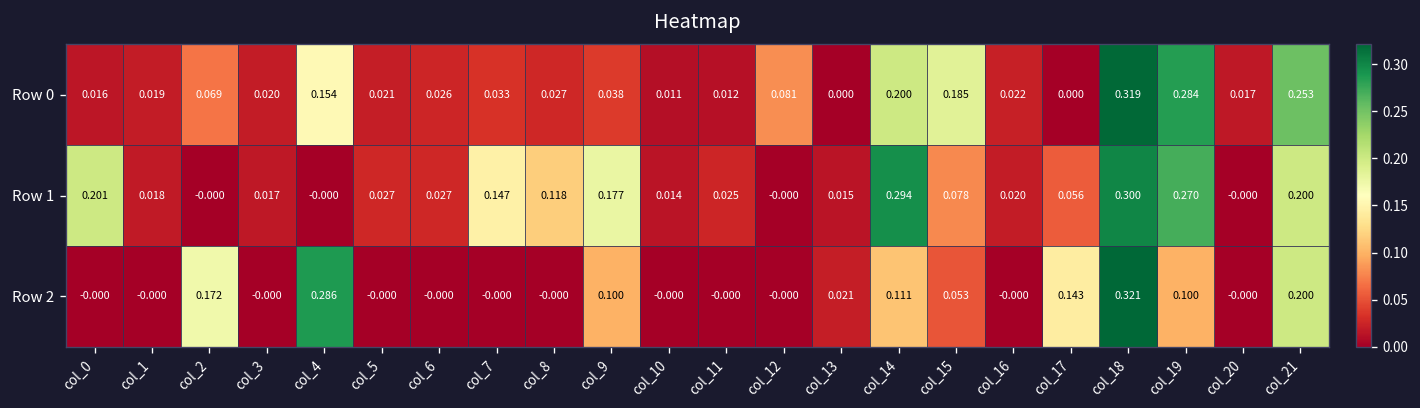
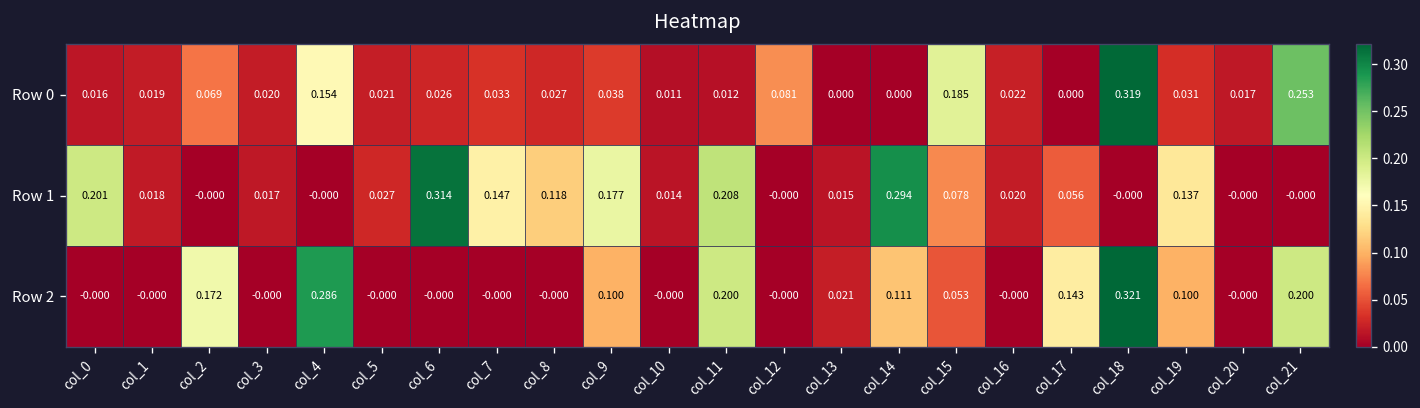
Row 0, col_14: 0.200 -> 0.000
Row 0, col_19: 0.284 -> 0.031
Row 1, col_6: 0.027 -> 0.314
Row 1, col_11: 0.025 -> 0.208
Row 1, col_18: 0.300 -> -0.000
Row 1, col_19: 0.270 -> 0.137
Row 1, col_21: 0.200 -> -0.000
Row 2, col_11: -0.000 -> 0.200
